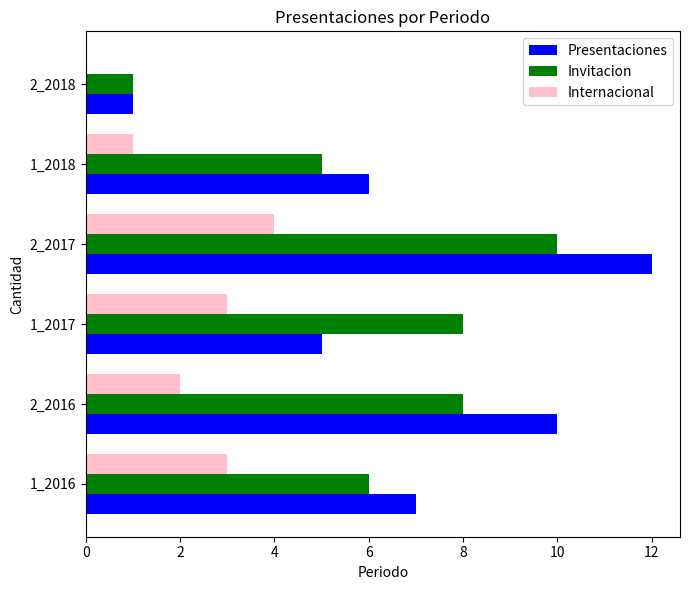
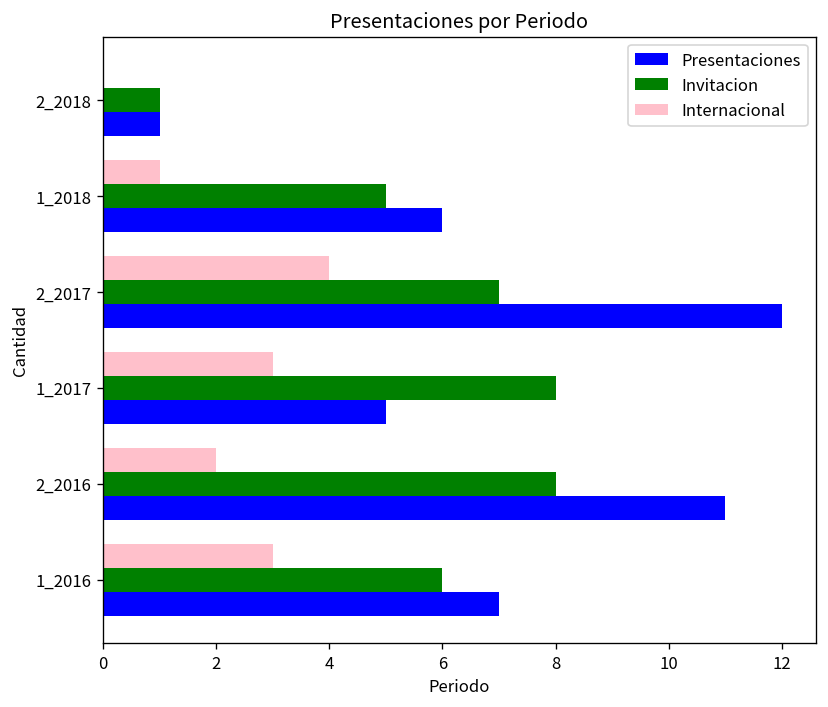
Invitacion, 2_2017: 10 -> 7
Presentaciones, 2_2016: 10 -> 11
